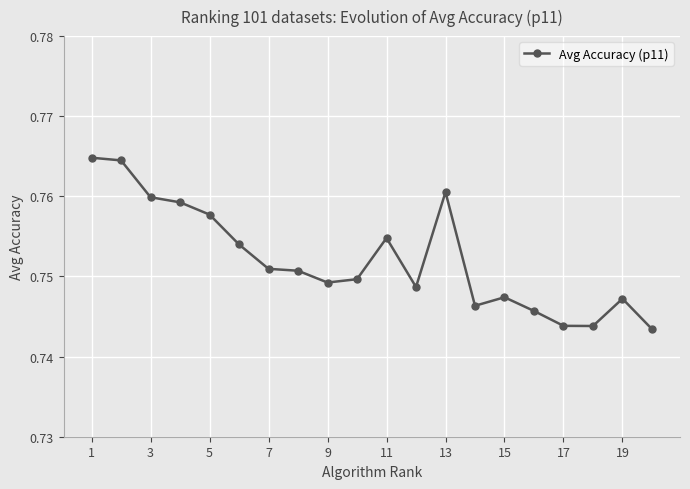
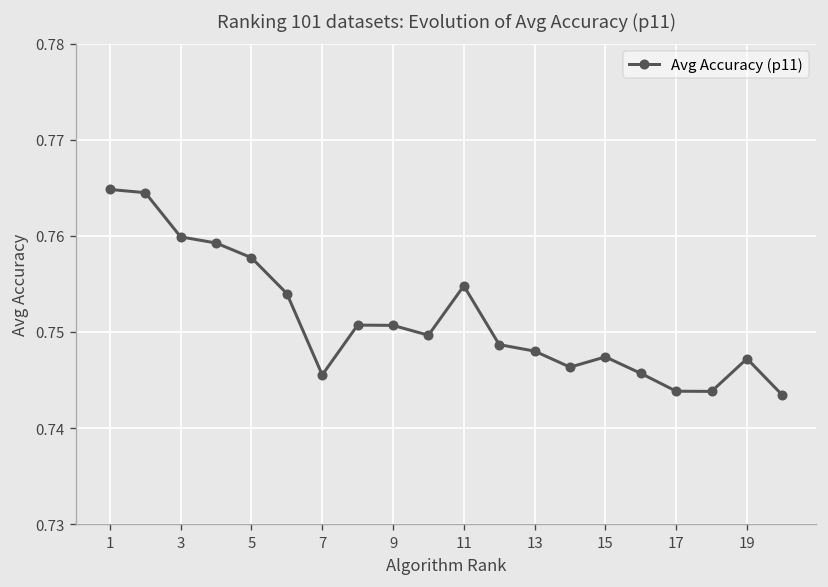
7: 0.751 -> 0.746
9: 0.749 -> 0.751
13: 0.761 -> 0.748
